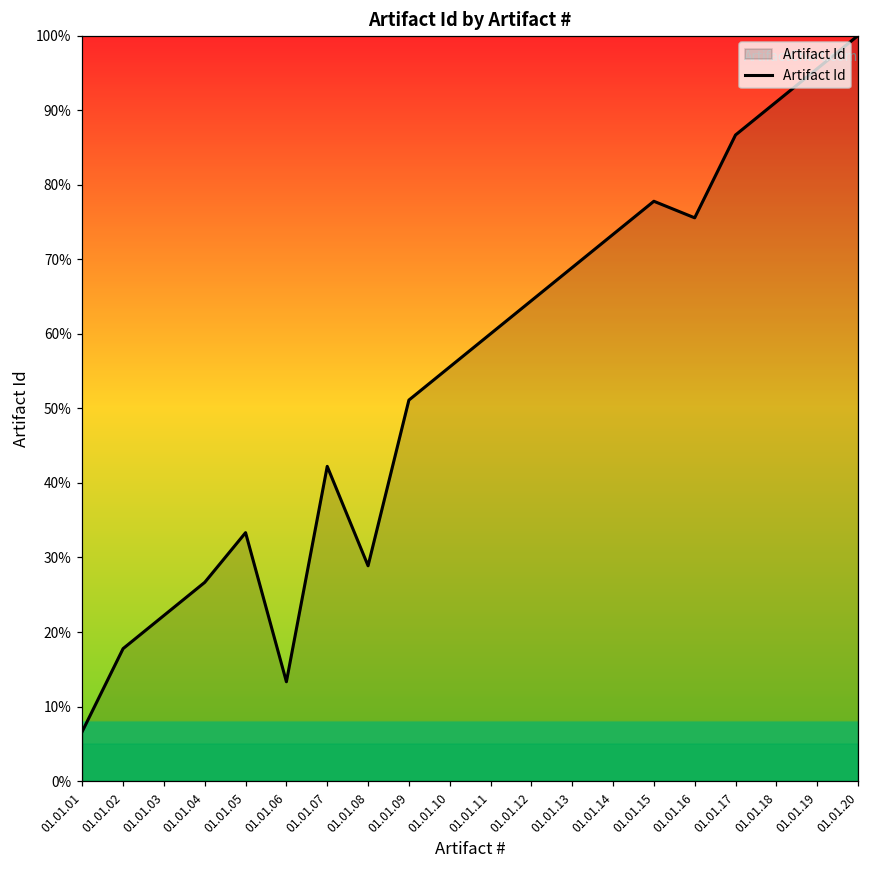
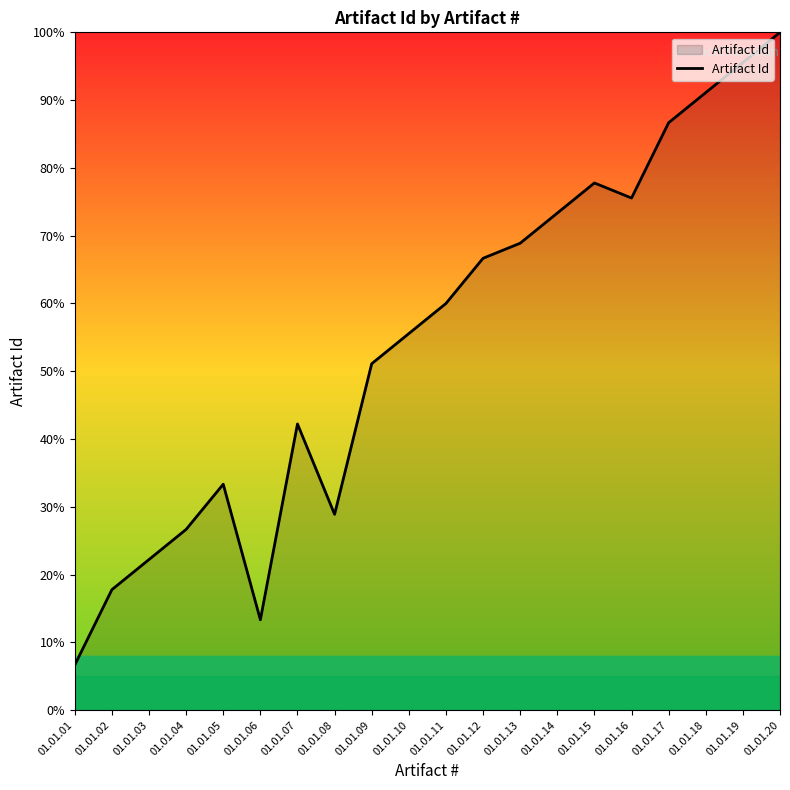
01.01.12: 64% -> 67%
